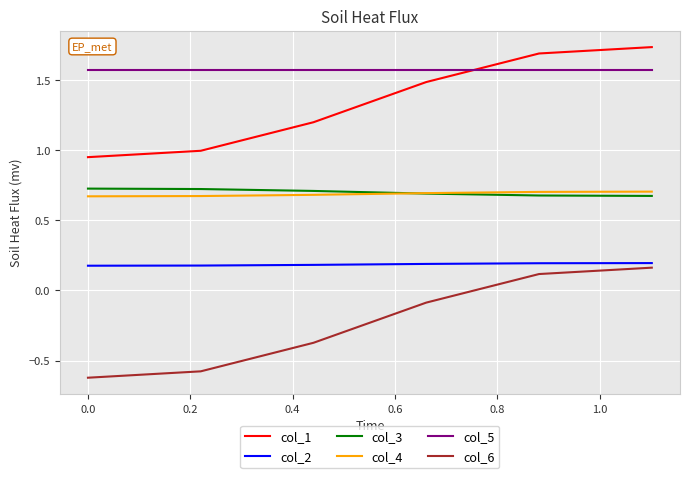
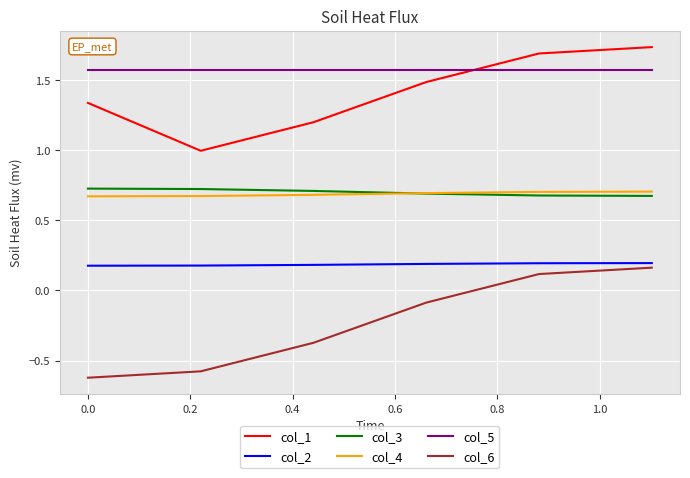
col_1, 0.0: 0.95 -> 1.34
